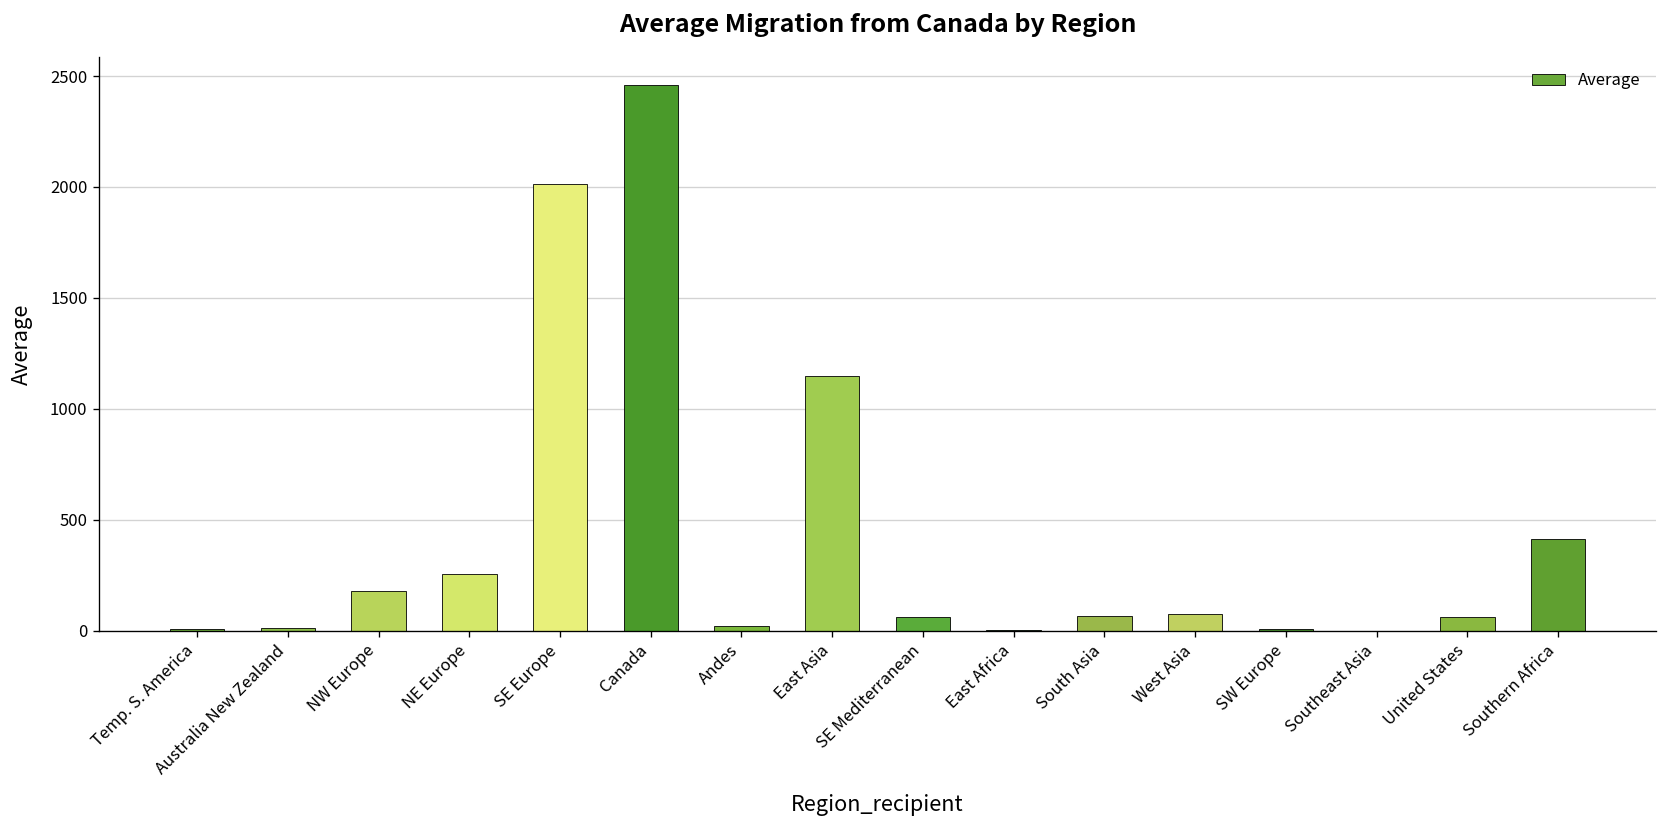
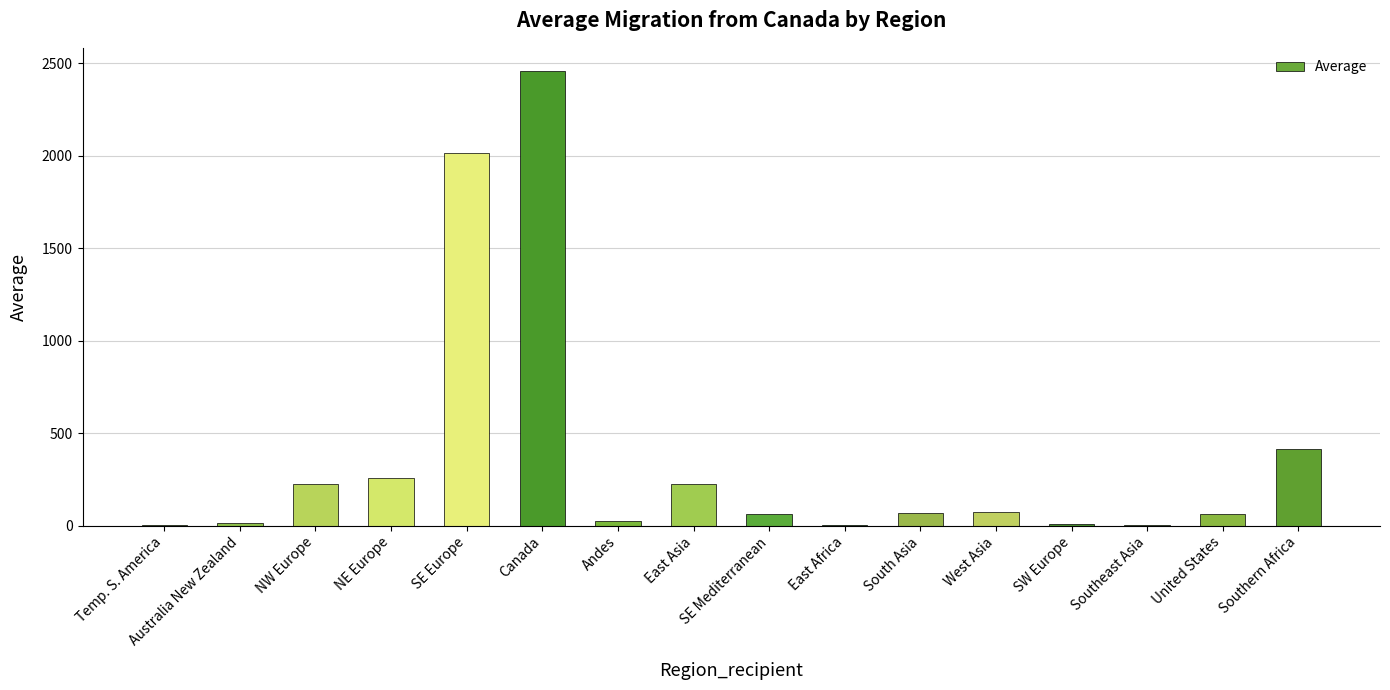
NW Europe: 180 -> 230
East Asia: 1150 -> 230
